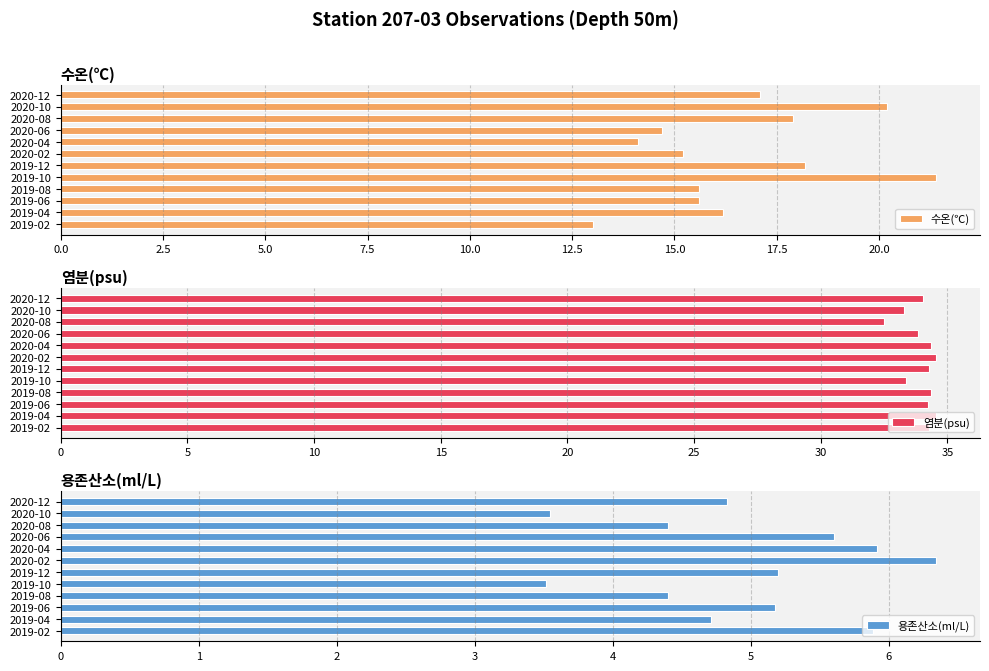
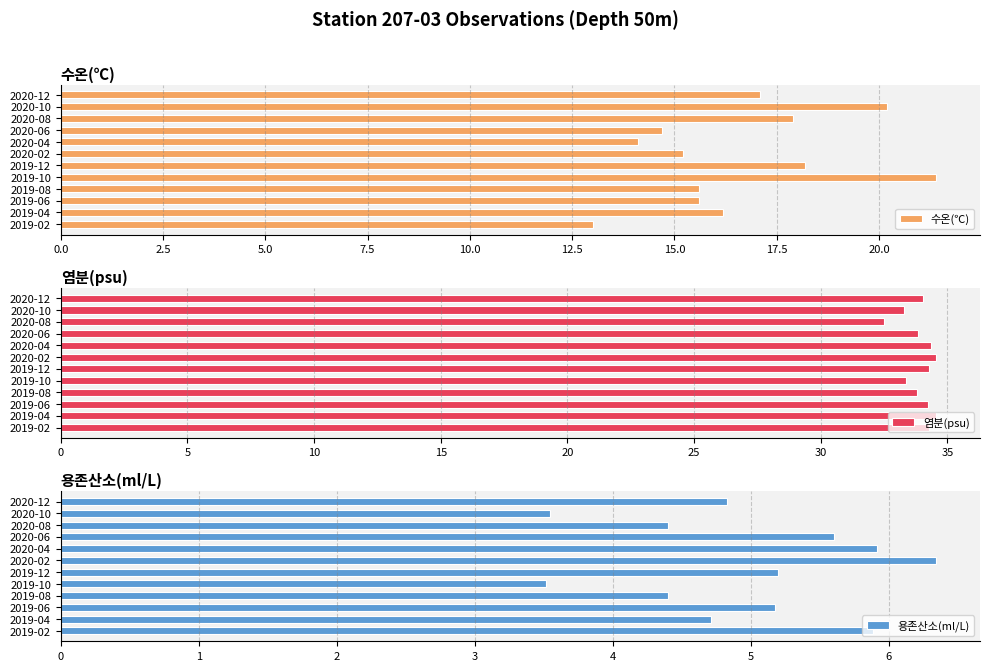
염분(psu), 2019-08: 34.4 -> 33.8
